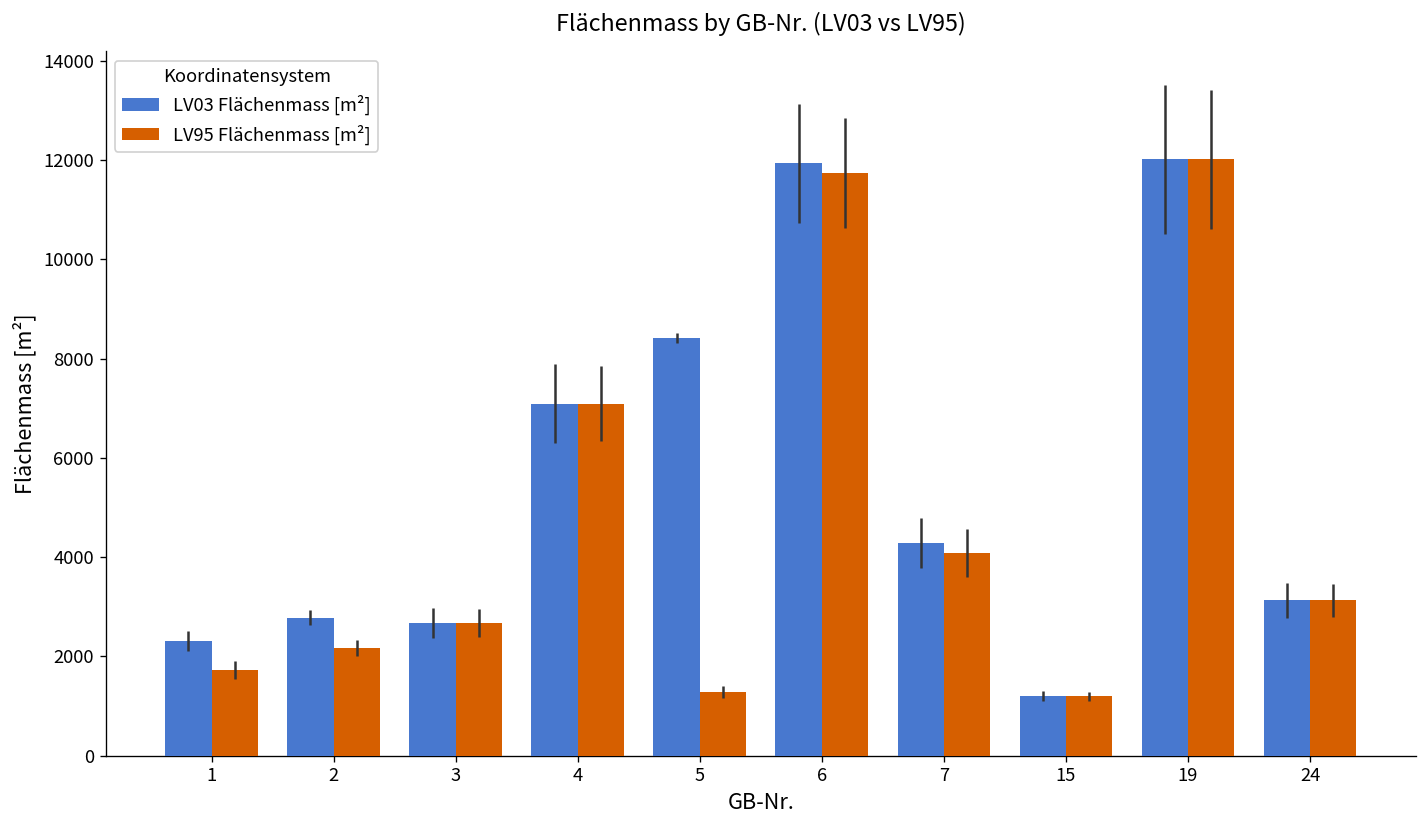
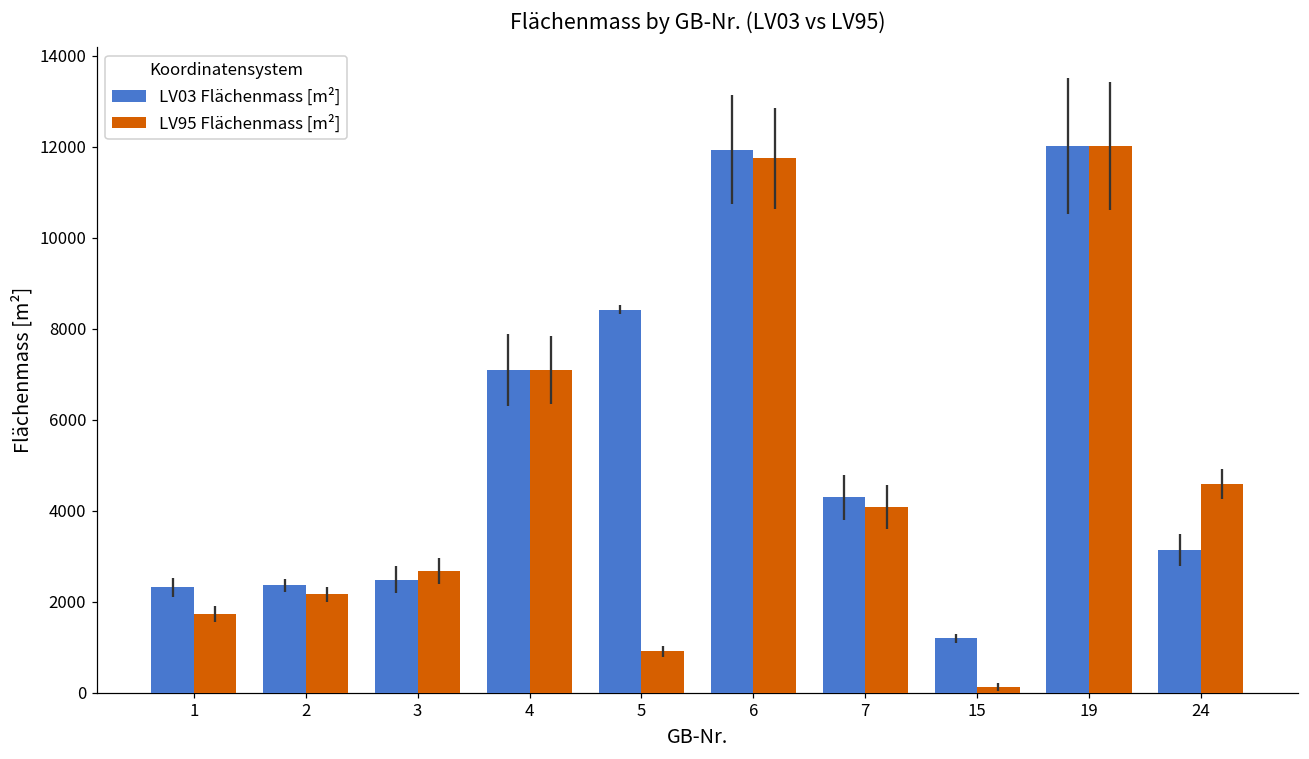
LV03 Flächenmass [m²], 2: 2800 -> 2400
LV03 Flächenmass [m²], 3: 2700 -> 2500
LV95 Flächenmass [m²], 5: 1300 -> 900
LV95 Flächenmass [m²], 15: 1200 -> 100
LV95 Flächenmass [m²], 24: 3100 -> 4600
